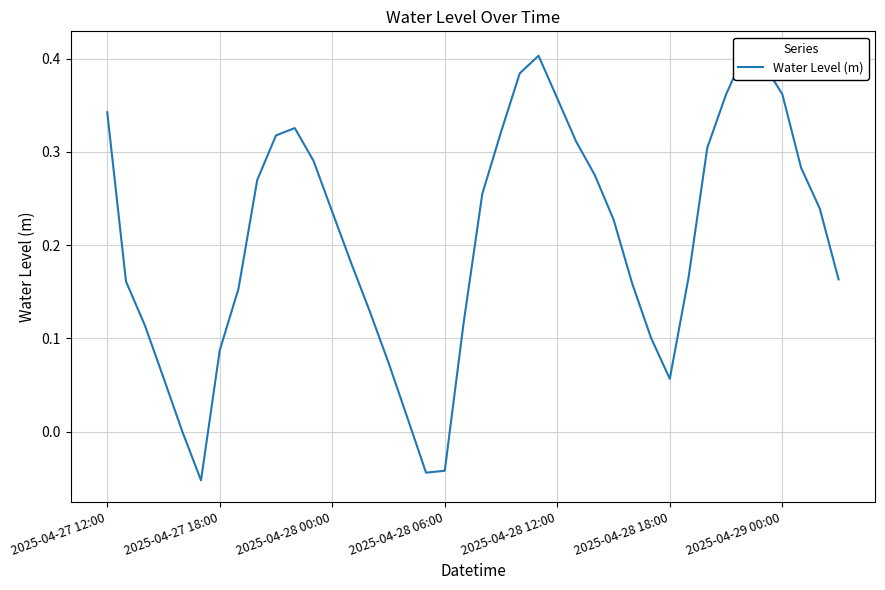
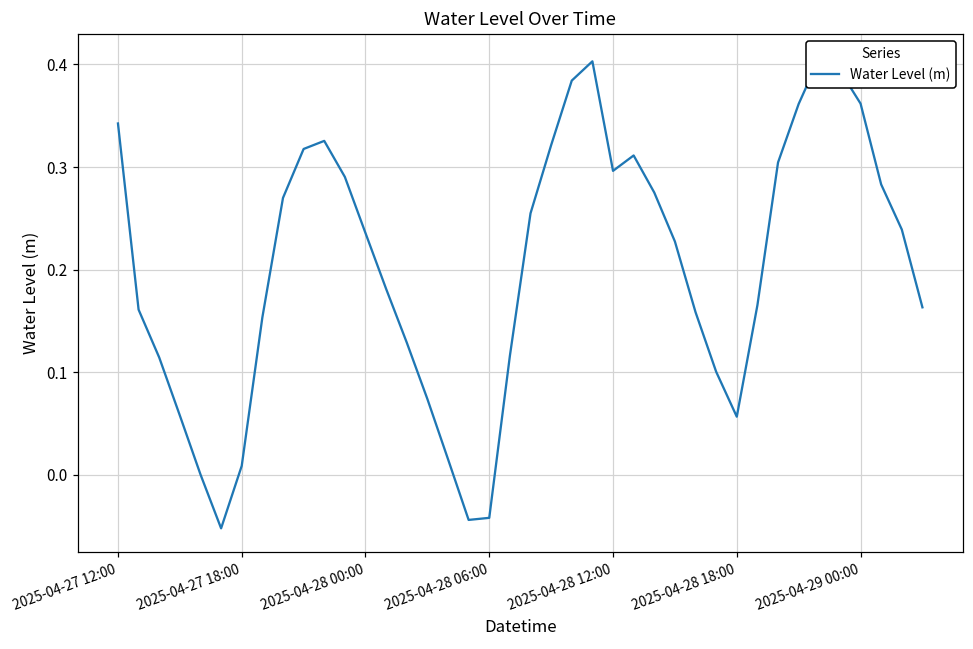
2025-04-27 18:00: 0.09 -> 0.01
2025-04-28 12:00: 0.36 -> 0.30
